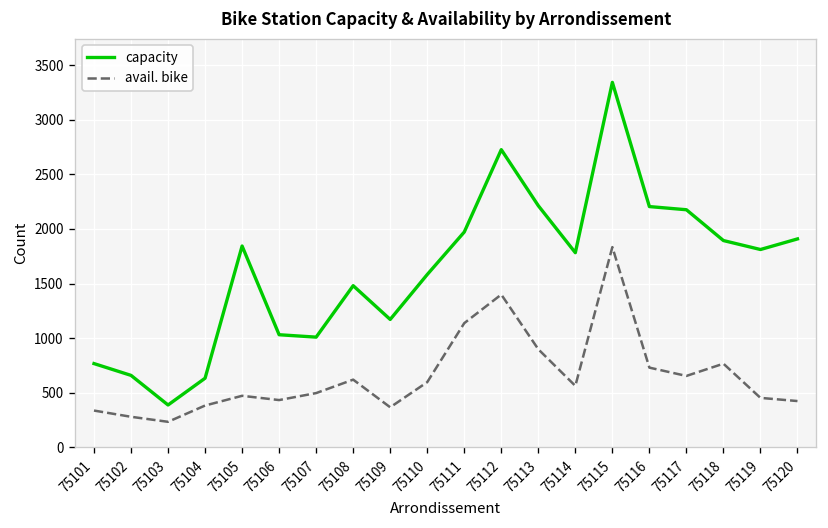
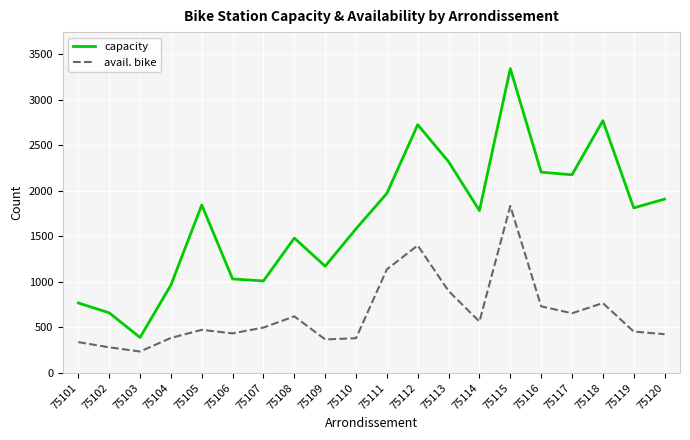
capacity, 75104: 600 -> 1000
avail. bike, 75110: 600 -> 400
capacity, 75113: 2200 -> 2300
capacity, 75118: 1900 -> 2800
